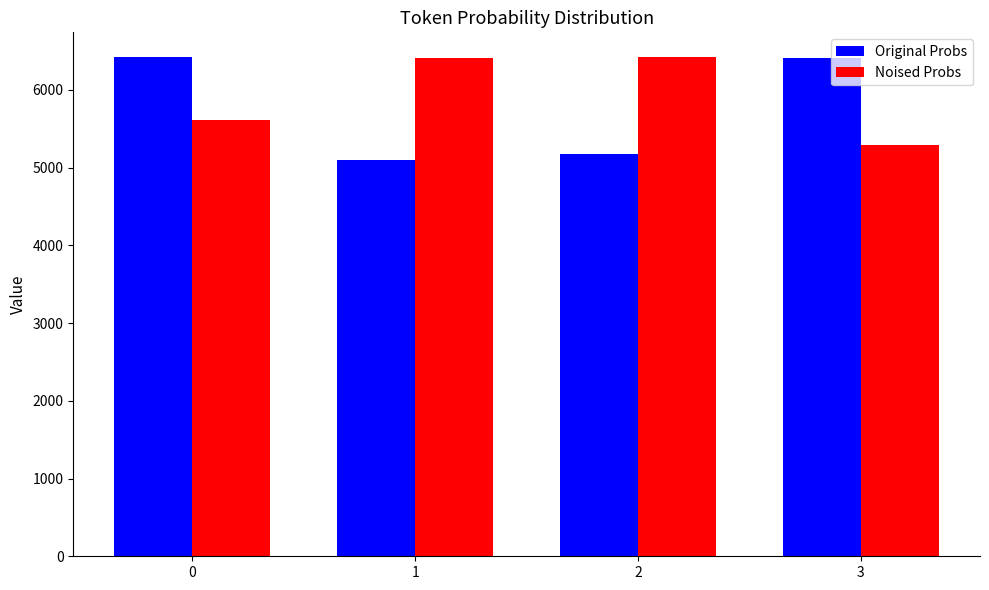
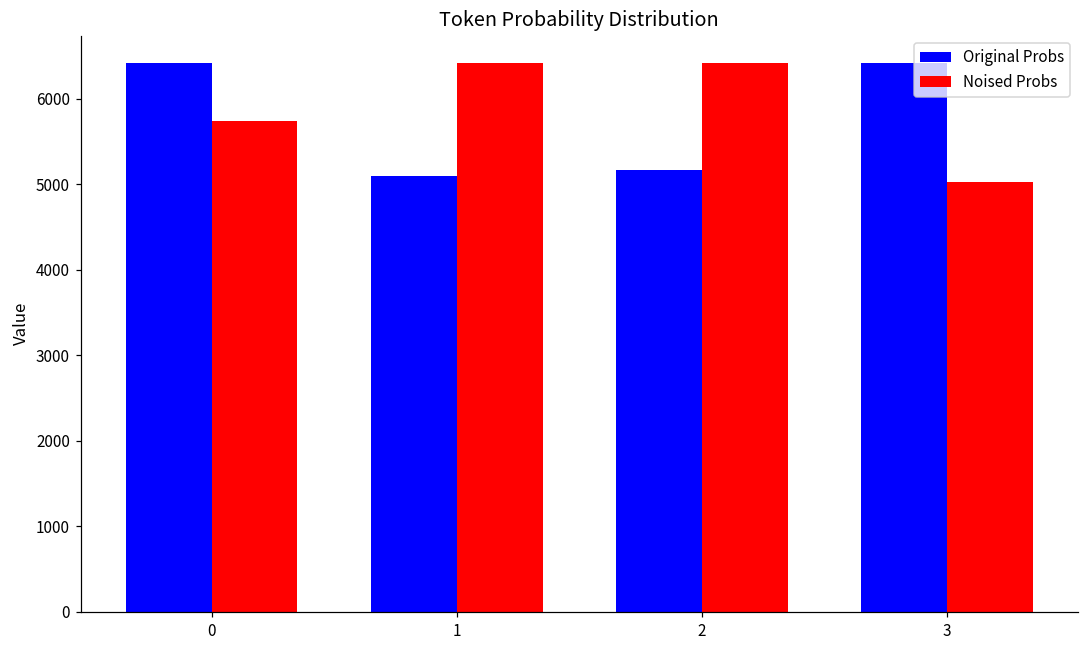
Noised Probs, 0: 5600 -> 5700
Noised Probs, 3: 5300 -> 5000
